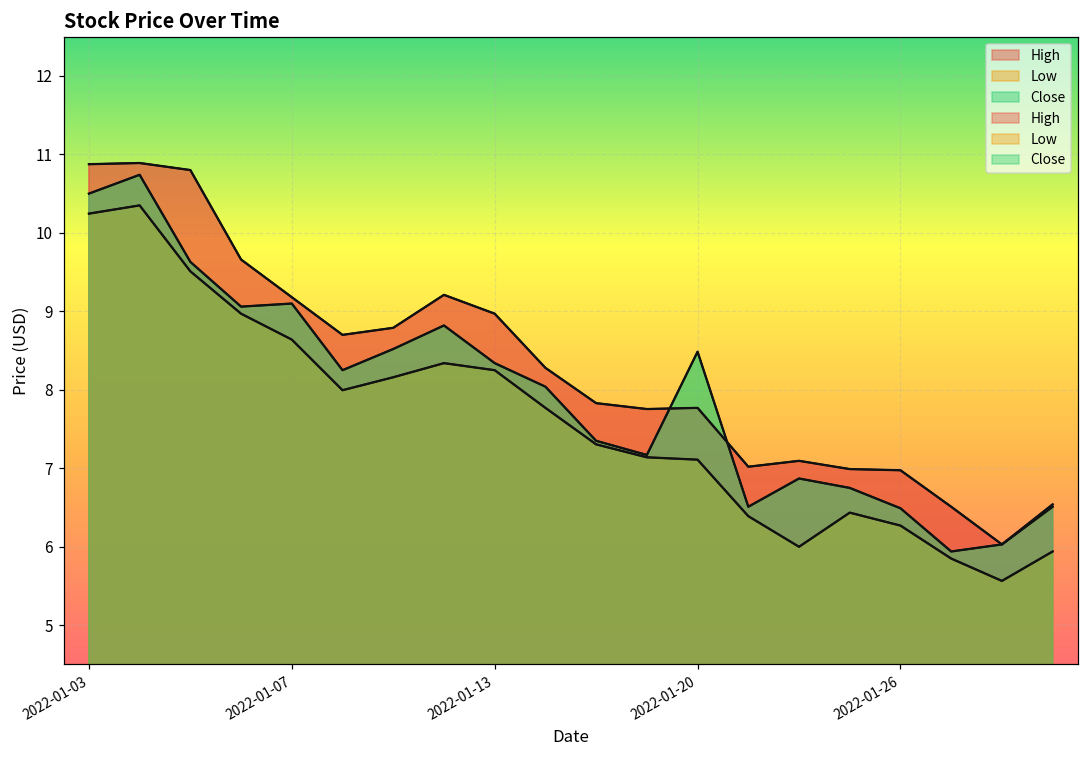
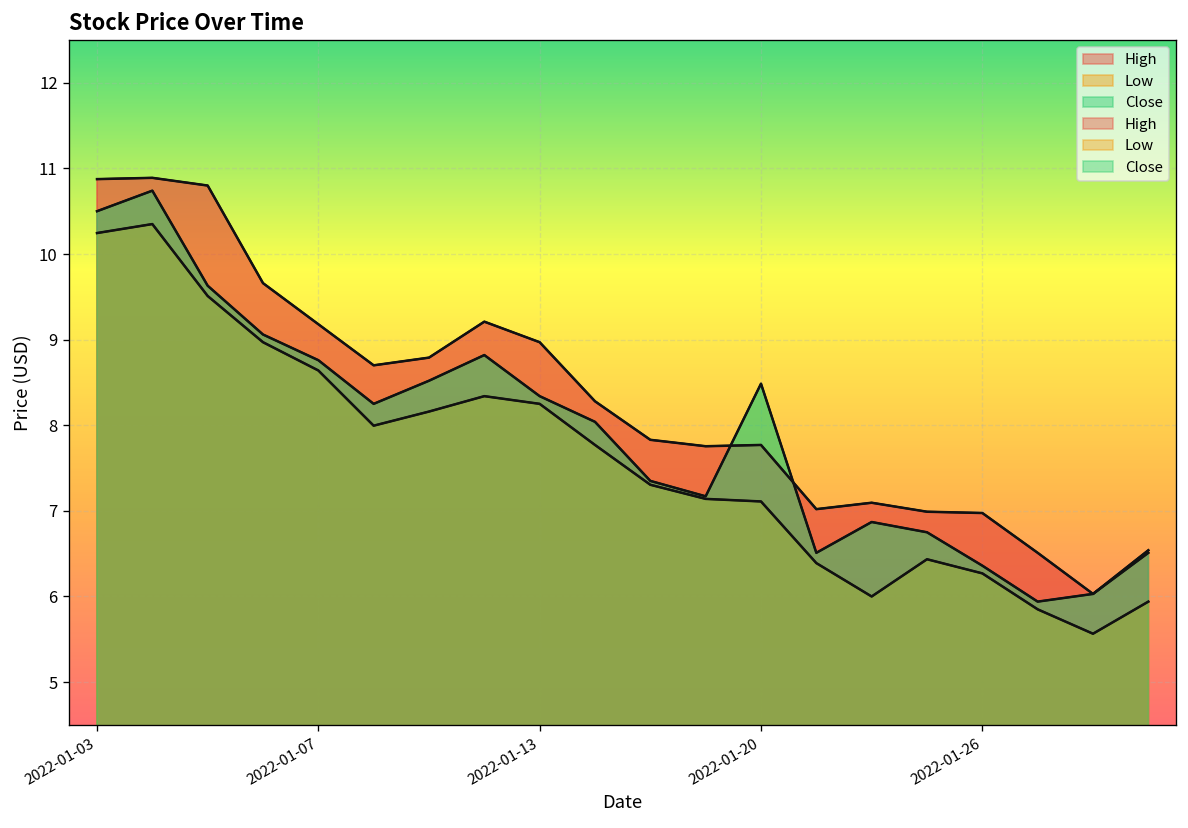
Close, 2022-01-07: 9.1 -> 8.8
Close, 2022-01-26: 6.5 -> 6.4
